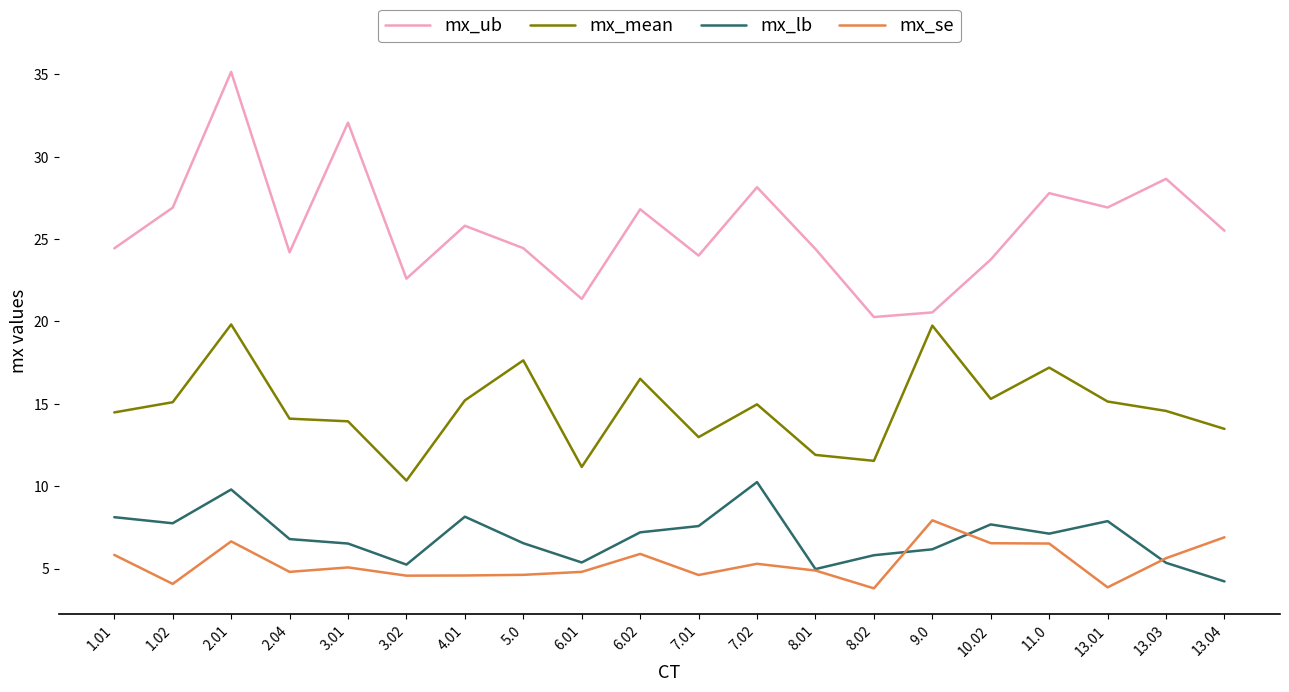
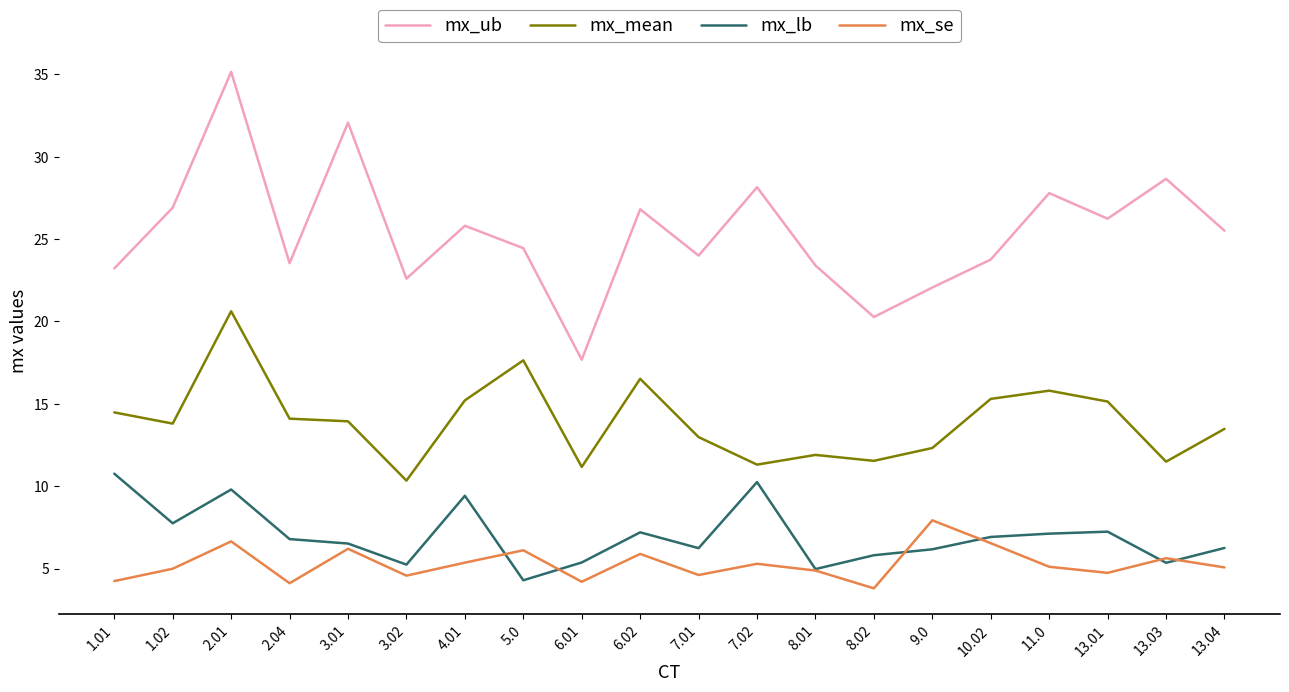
mx_ub, 1.01: 24.4 -> 23.2
mx_lb, 1.01: 8.1 -> 10.8
mx_se, 1.01: 5.8 -> 4.2
mx_mean, 1.02: 15.1 -> 13.8
mx_se, 1.02: 4.1 -> 5.0
mx_mean, 2.01: 19.8 -> 20.6
mx_ub, 2.04: 24.2 -> 23.5
mx_se, 2.04: 4.8 -> 4.1
mx_se, 3.01: 5.1 -> 6.2
mx_lb, 4.01: 8.2 -> 9.4
mx_se, 4.01: 4.6 -> 5.4
mx_lb, 5.0: 6.5 -> 4.3
mx_se, 5.0: 4.6 -> 6.1
mx_ub, 6.01: 21.4 -> 17.7
mx_se, 6.01: 4.8 -> 4.2
mx_lb, 7.01: 7.6 -> 6.2
mx_mean, 7.02: 15.0 -> 11.3
mx_ub, 8.01: 24.4 -> 23.4
mx_ub, 9.0: 20.6 -> 22.1
mx_mean, 9.0: 19.8 -> 12.3
mx_lb, 10.02: 7.7 -> 6.9
mx_mean, 11.0: 17.2 -> 15.8
mx_se, 11.0: 6.5 -> 5.1
mx_ub, 13.01: 26.9 -> 26.2
mx_lb, 13.01: 7.9 -> 7.2
mx_se, 13.01: 3.9 -> 4.7
mx_mean, 13.03: 14.6 -> 11.5
mx_lb, 13.04: 4.2 -> 6.3
mx_se, 13.04: 6.9 -> 5.1
